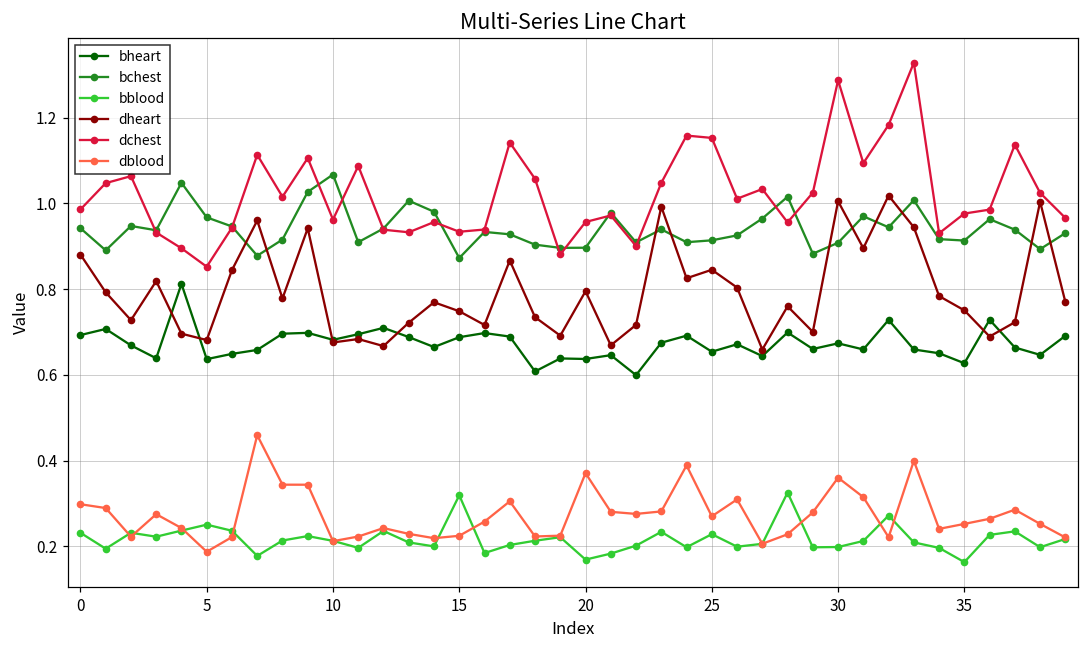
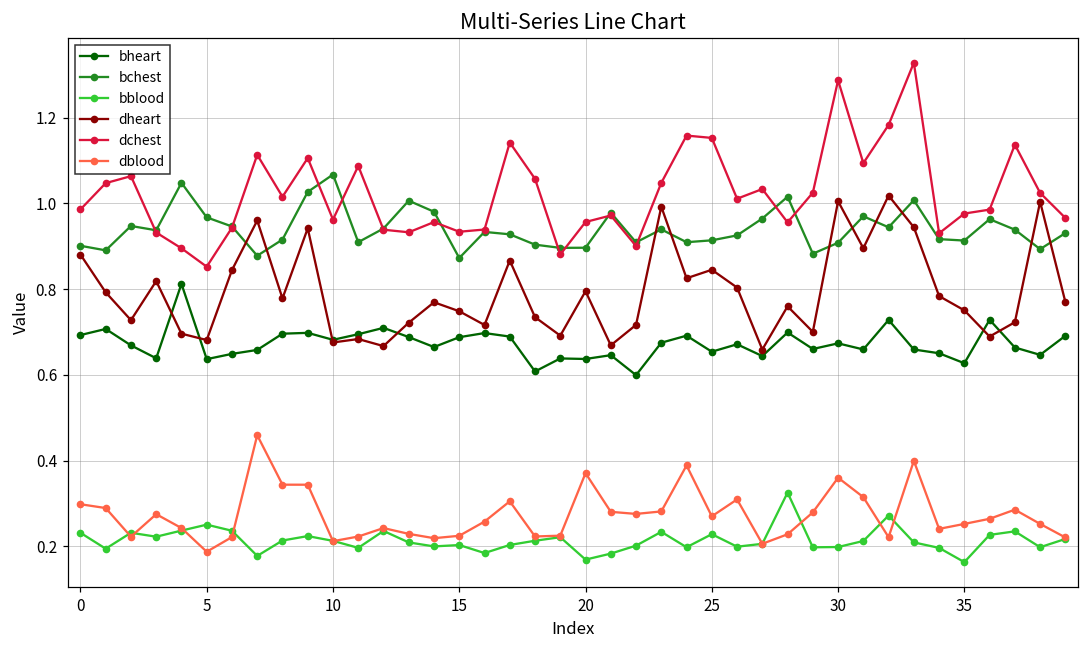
bchest, 0: 0.94 -> 0.90
bblood, 15: 0.32 -> 0.20
